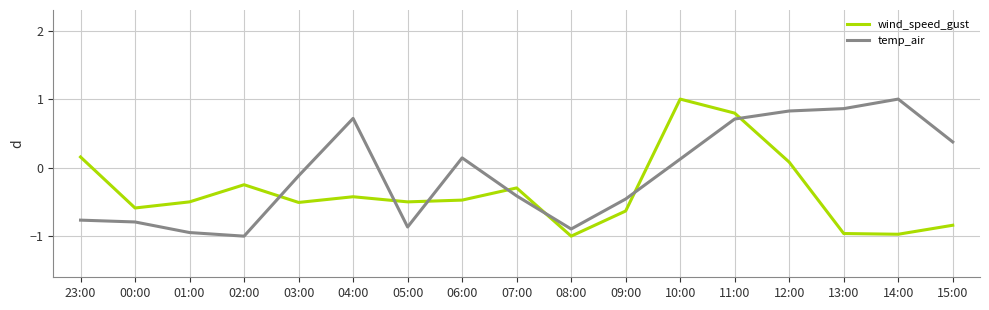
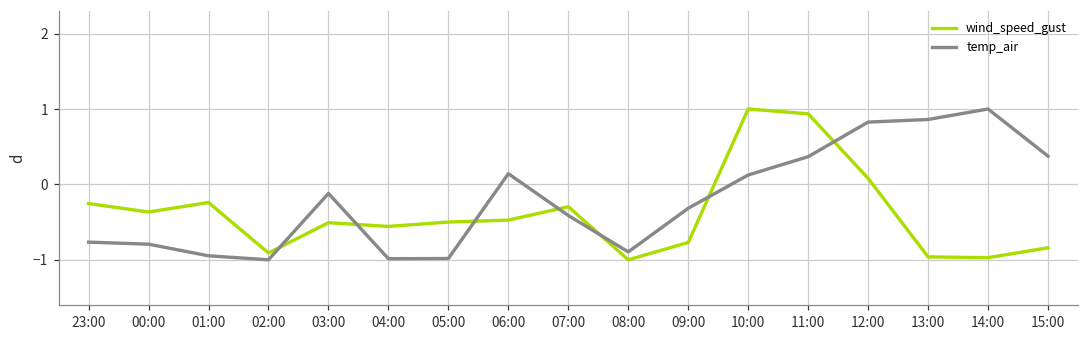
wind_speed_gust, 23:00: 0.2 -> -0.3
wind_speed_gust, 00:00: -0.6 -> -0.4
wind_speed_gust, 01:00: -0.5 -> -0.2
wind_speed_gust, 02:00: -0.2 -> -0.9
wind_speed_gust, 04:00: -0.4 -> -0.6
temp_air, 04:00: 0.7 -> -1.0
temp_air, 05:00: -0.9 -> -1.0
wind_speed_gust, 09:00: -0.6 -> -0.8
temp_air, 09:00: -0.5 -> -0.3
wind_speed_gust, 11:00: 0.8 -> 0.9
temp_air, 11:00: 0.7 -> 0.4
